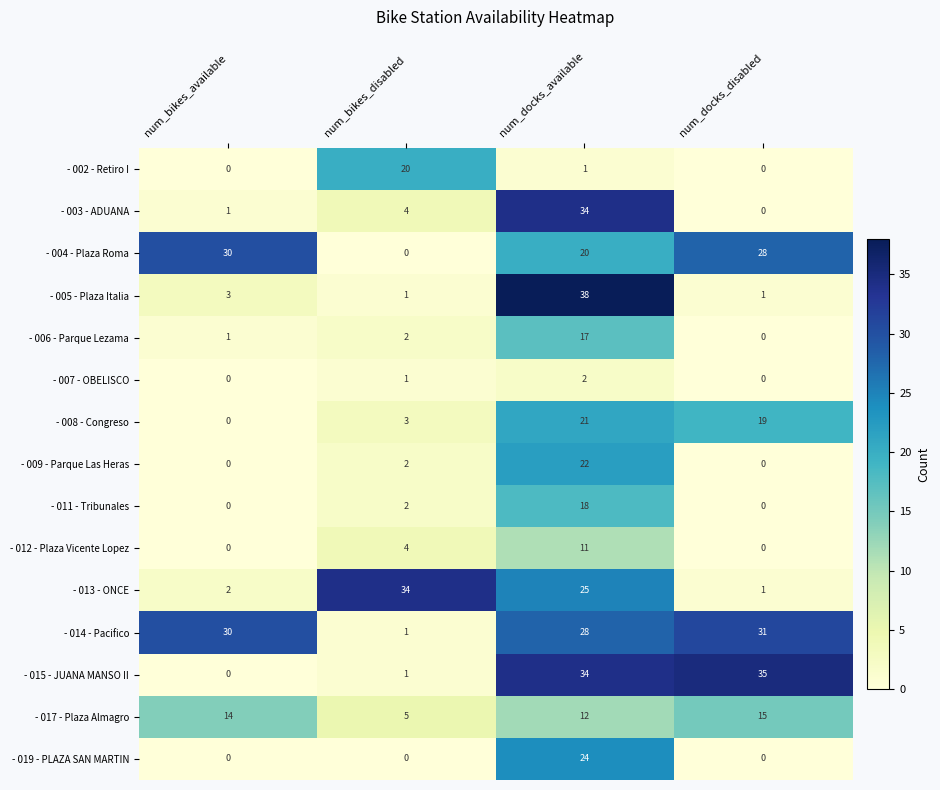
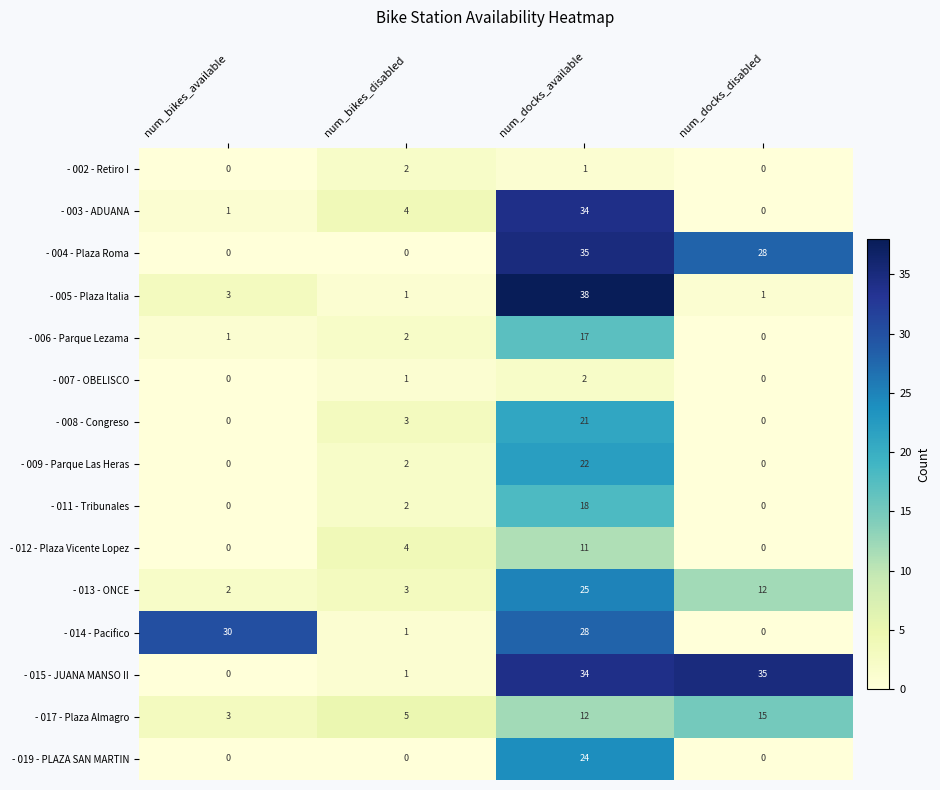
- 002 - Retiro I, num_bikes_disabled: 20 -> 2
- 004 - Plaza Roma, num_bikes_available: 30 -> 0
- 004 - Plaza Roma, num_docks_available: 20 -> 35
- 008 - Congreso, num_docks_disabled: 19 -> 0
- 013 - ONCE, num_bikes_disabled: 34 -> 3
- 013 - ONCE, num_docks_disabled: 1 -> 12
- 014 - Pacifico, num_docks_disabled: 31 -> 0
- 017 - Plaza Almagro, num_bikes_available: 14 -> 3
